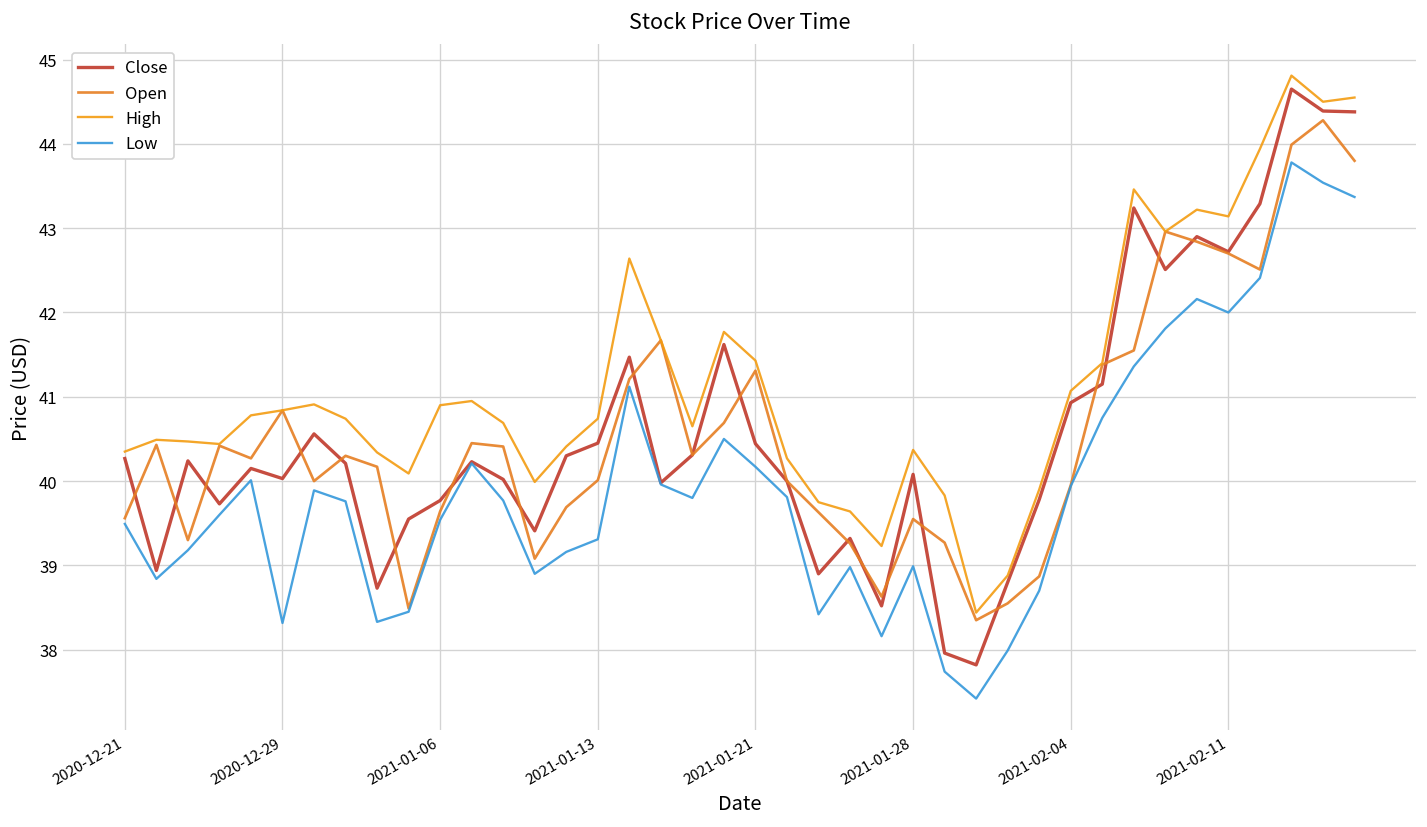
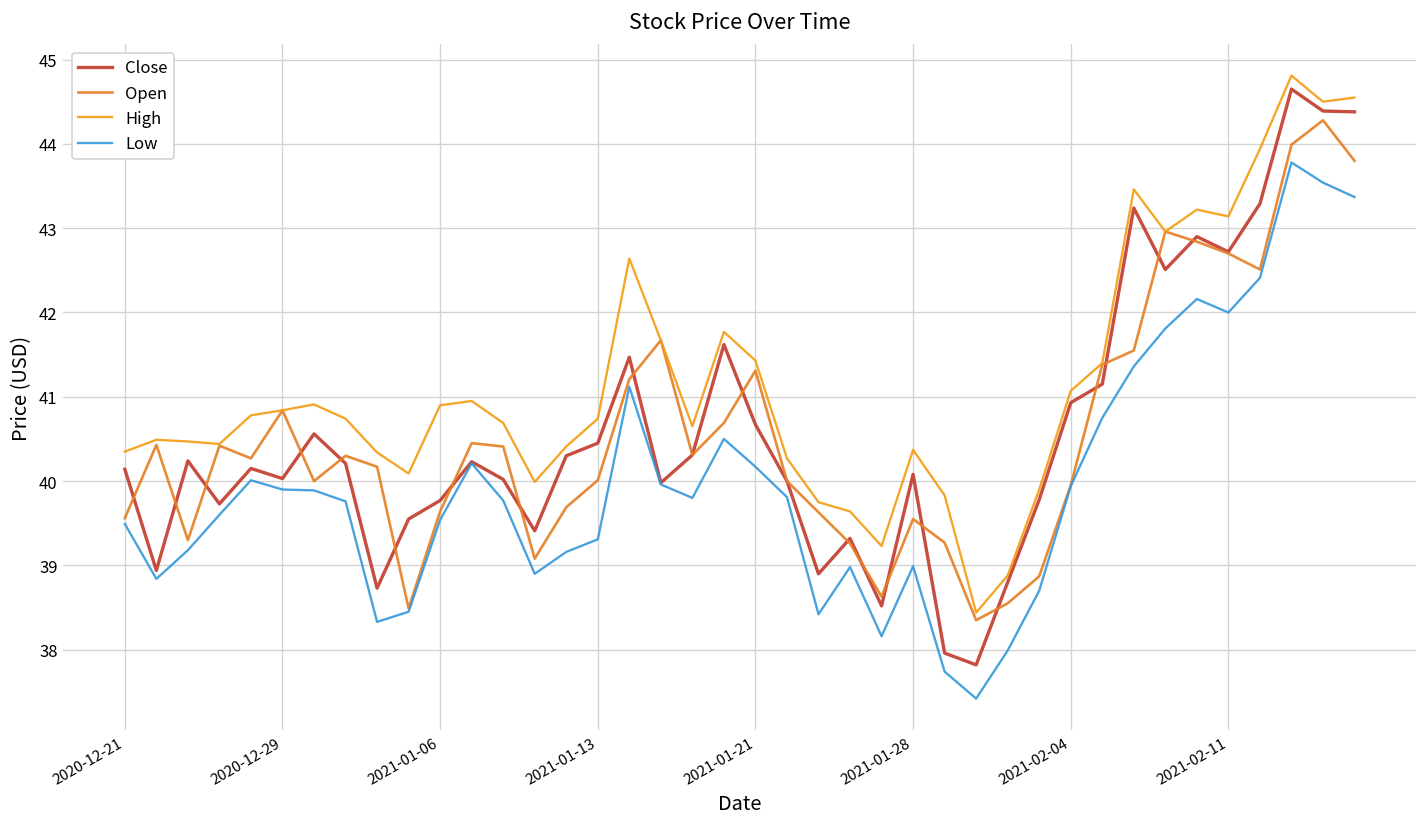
Close, 2020-12-21: 40.3 -> 40.1
Low, 2020-12-29: 38.3 -> 39.9
Close, 2021-01-21: 40.4 -> 40.7
